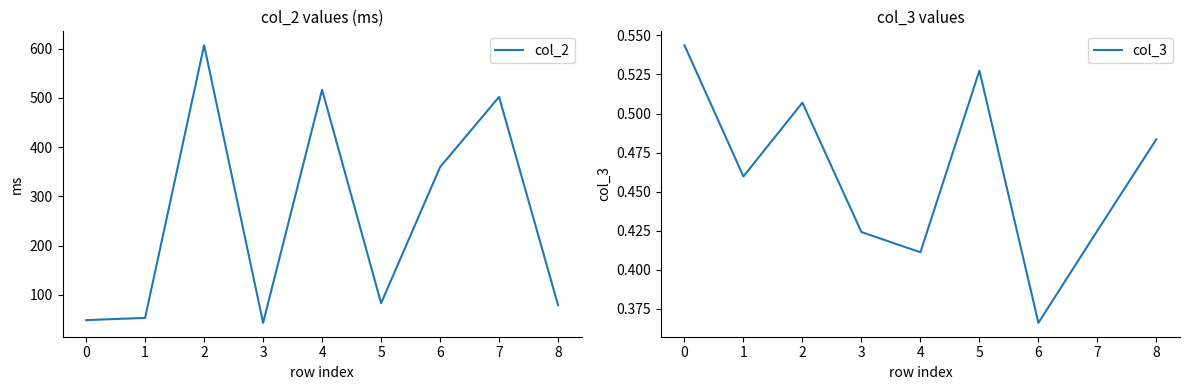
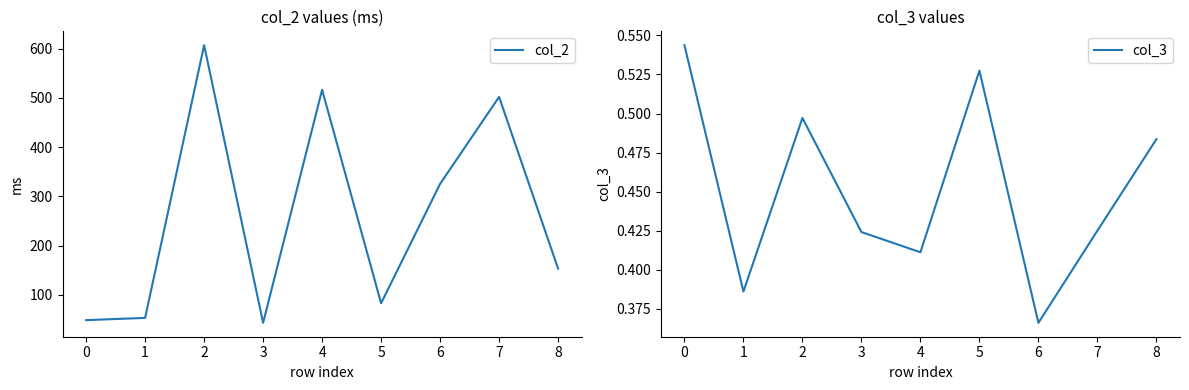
col_2 values (ms), 6: 360 -> 330
col_2 values (ms), 8: 80 -> 150
col_3 values, 1: 0.460 -> 0.386
col_3 values, 2: 0.507 -> 0.497
